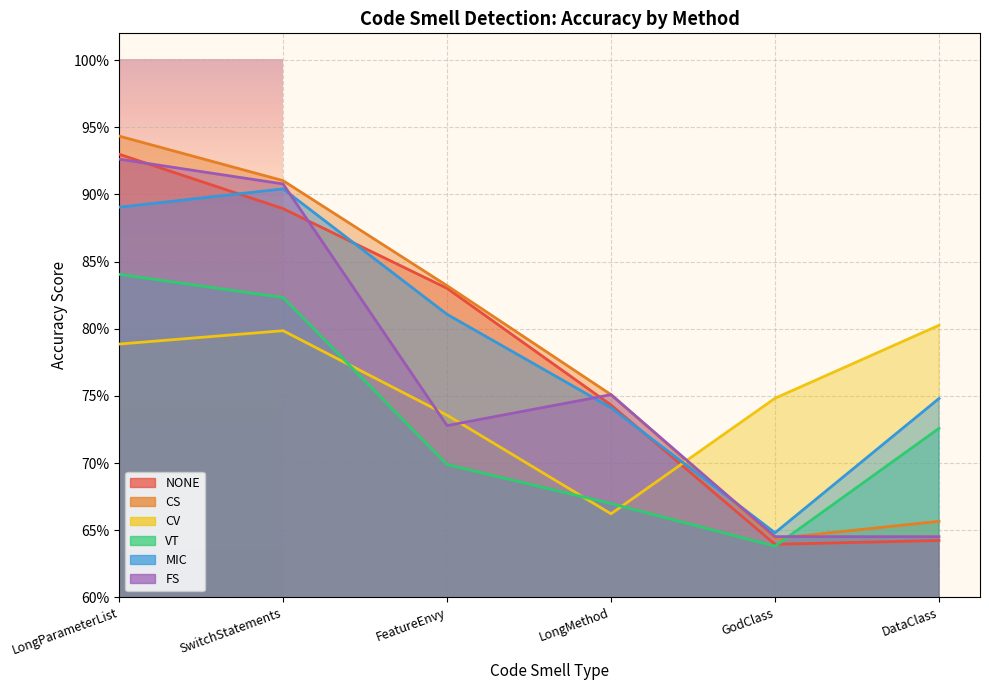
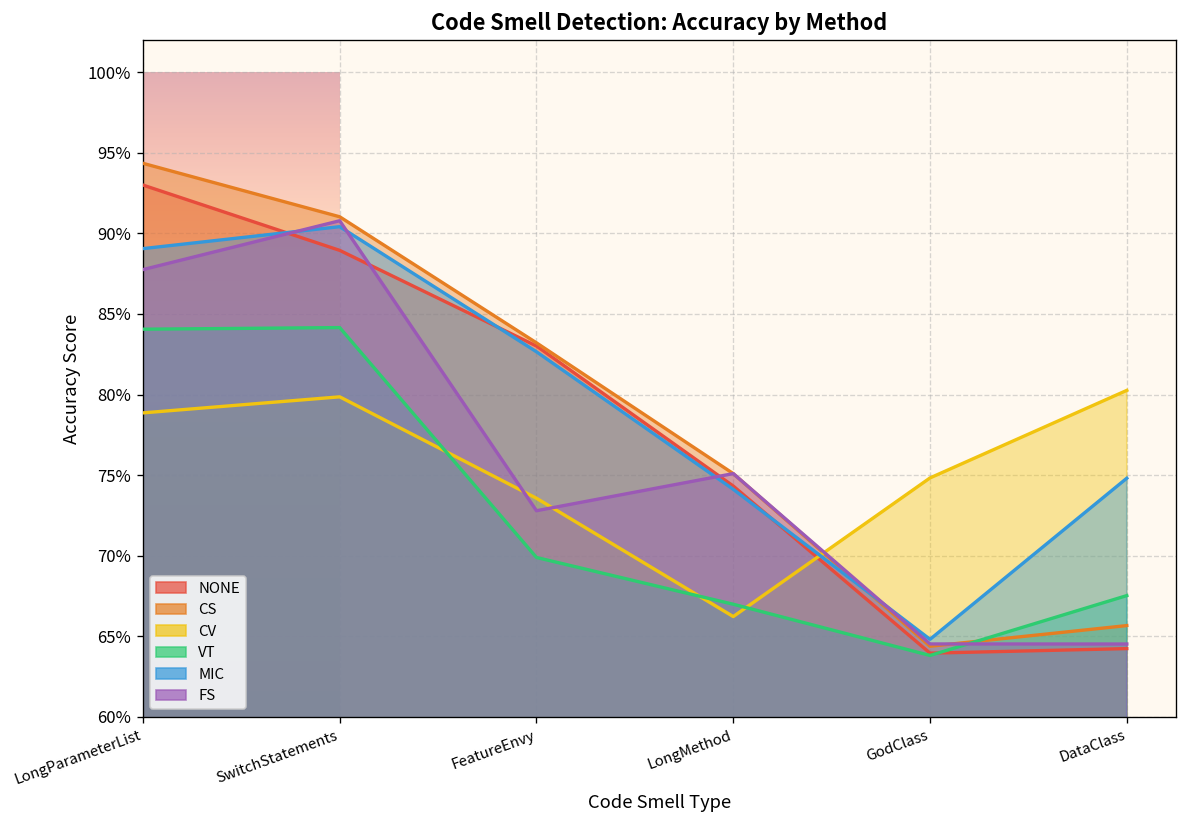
FS, LongParameterList: 92.6% -> 87.8%
VT, SwitchStatements: 82.3% -> 84.2%
MIC, FeatureEnvy: 81.1% -> 82.7%
VT, DataClass: 72.6% -> 67.5%
